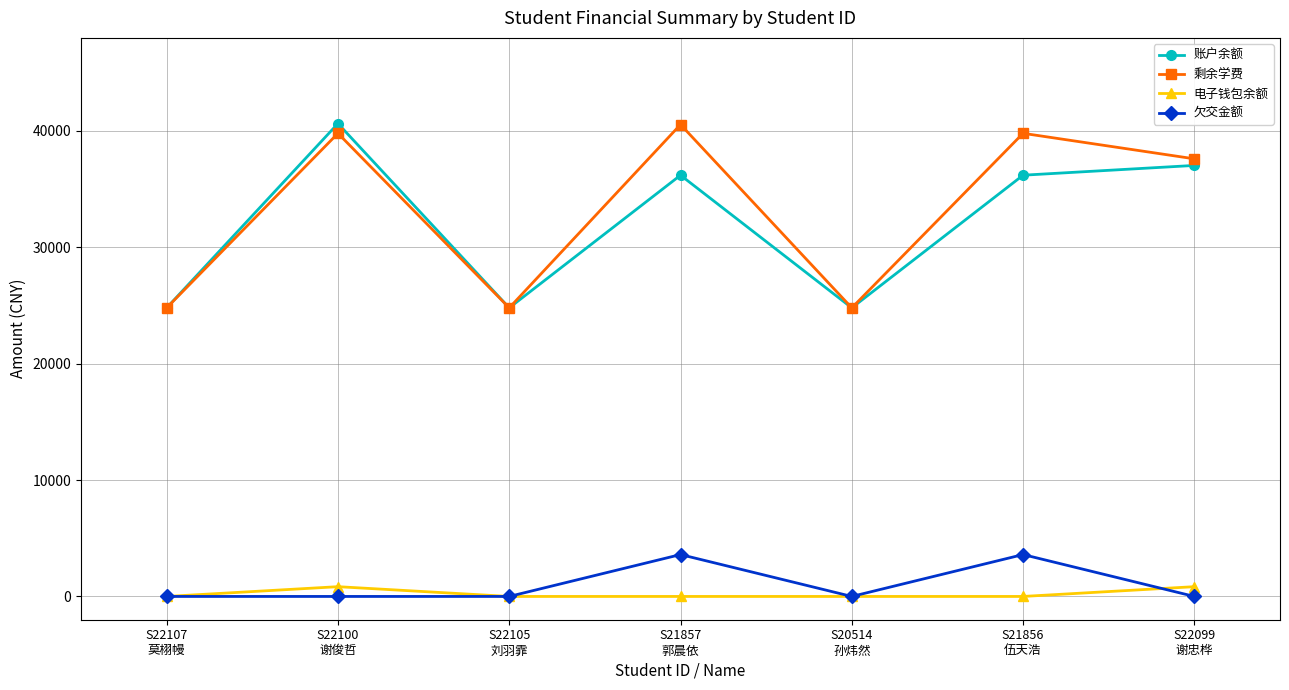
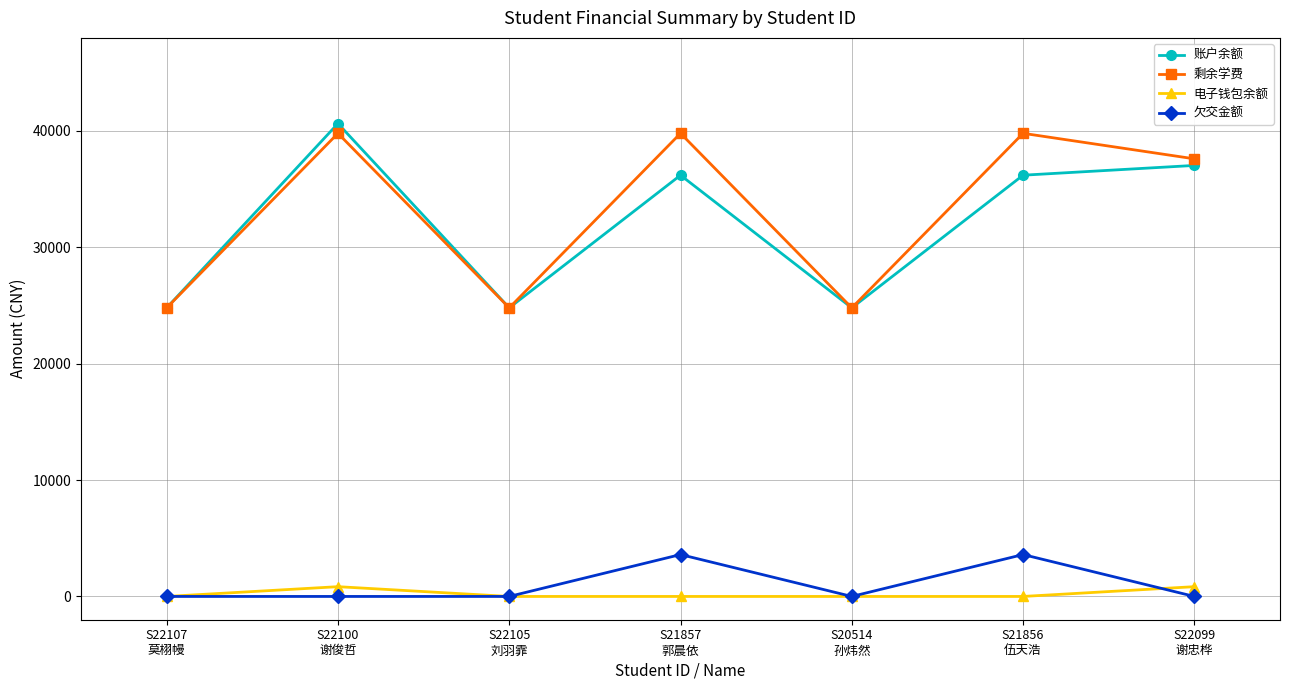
剩余学费, S21857 郭晨依: 40600 -> 39800
